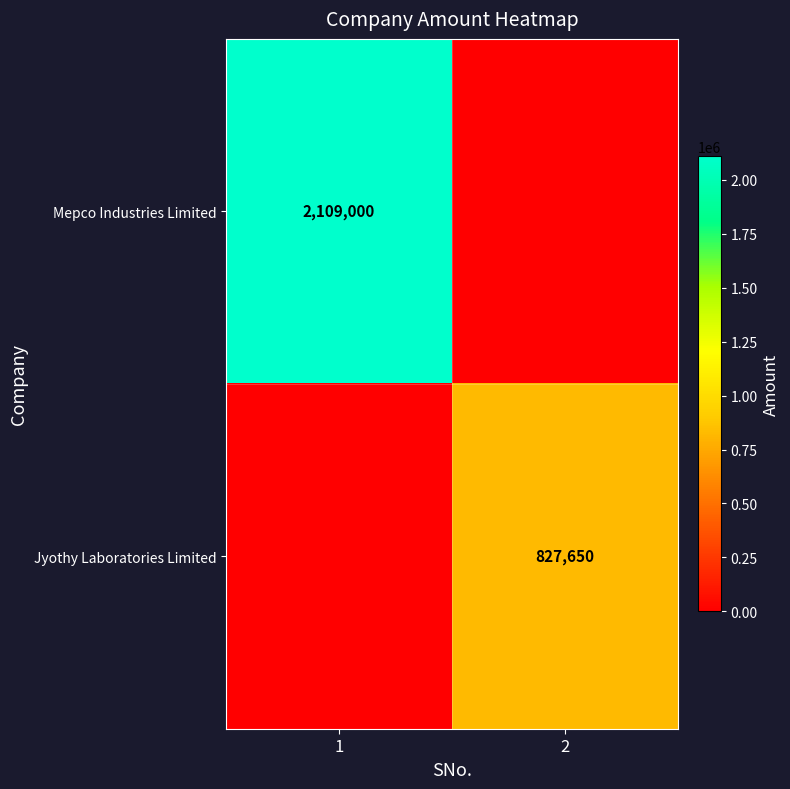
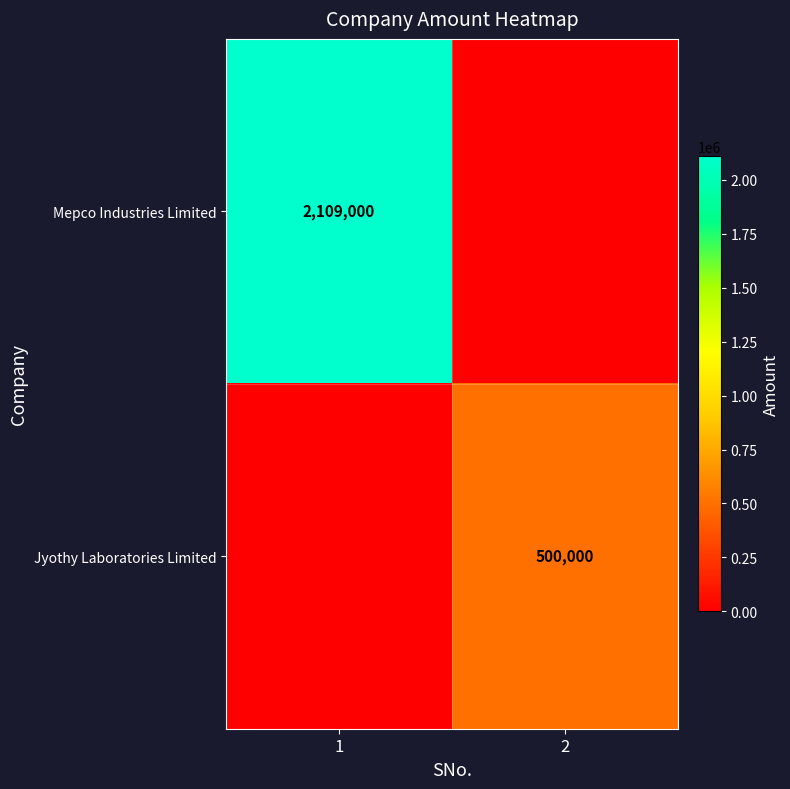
Jyothy Laboratories Limited, 2: 827,650 -> 500,000
